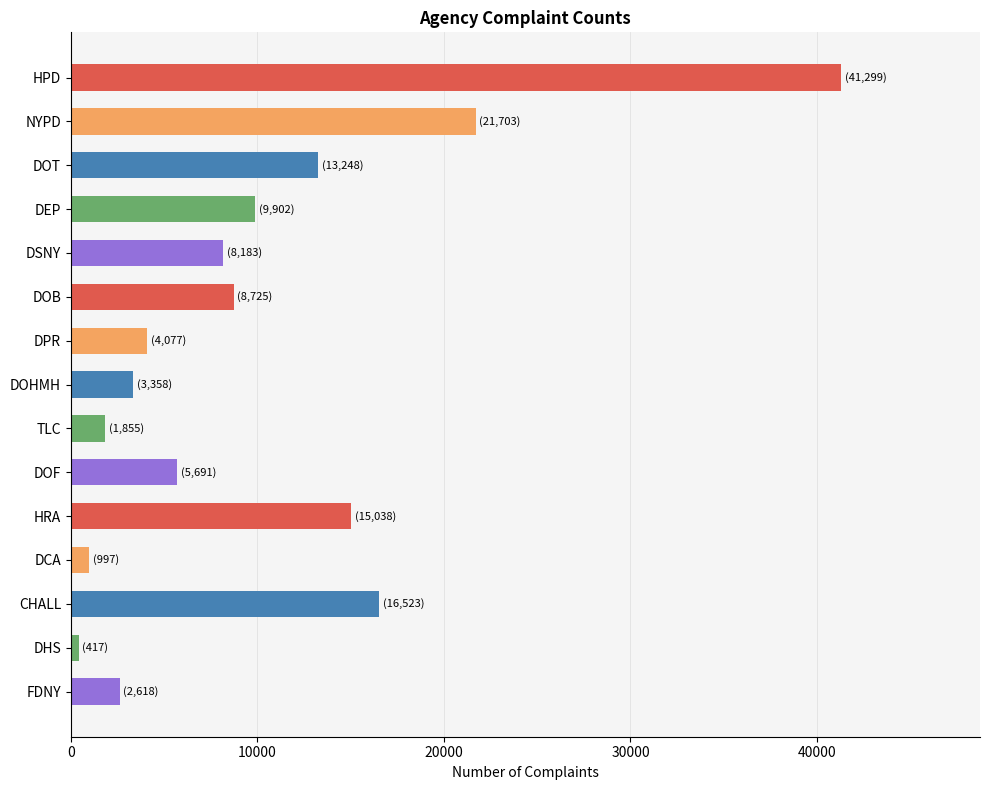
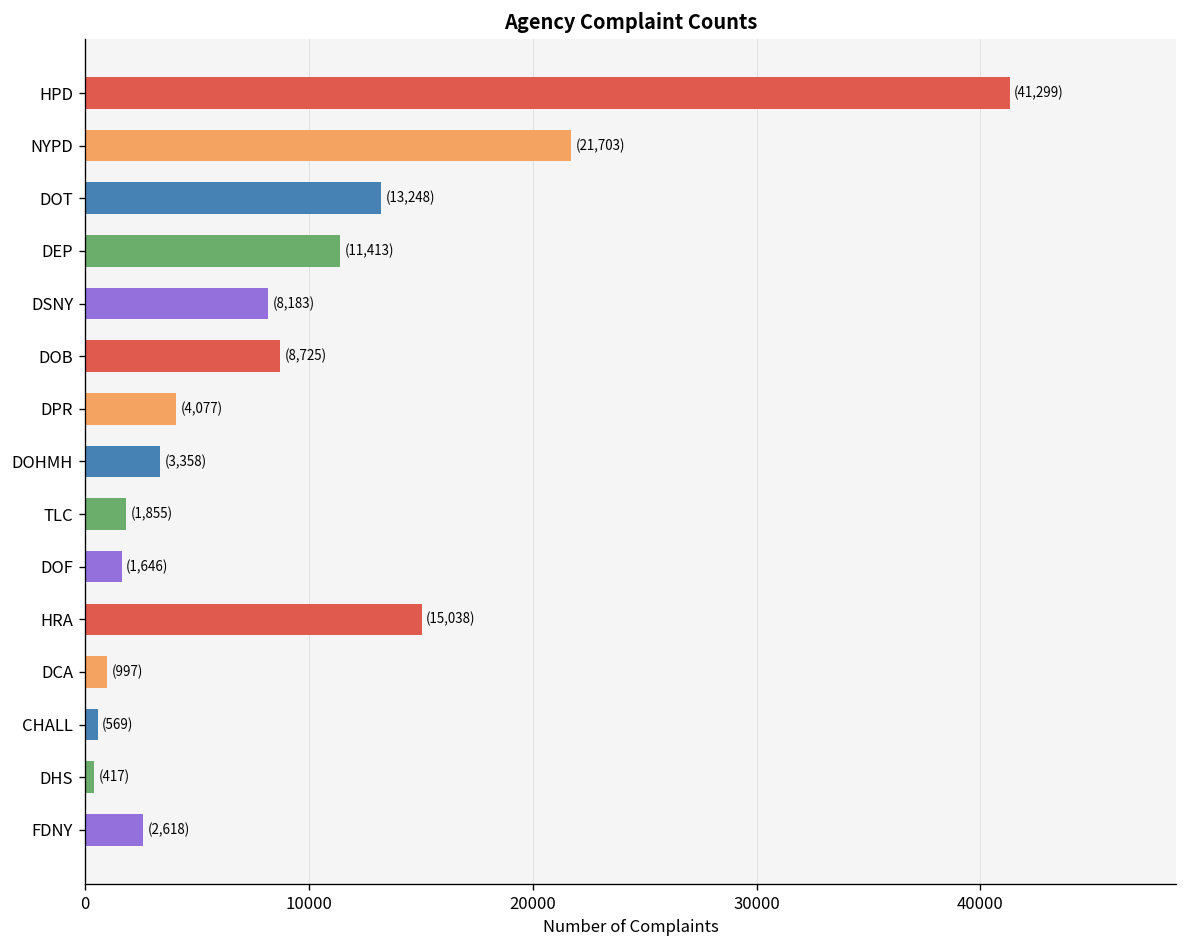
DEP: (9,902) -> (11,413)
DOF: (5,691) -> (1,646)
CHALL: (16,523) -> (569)
